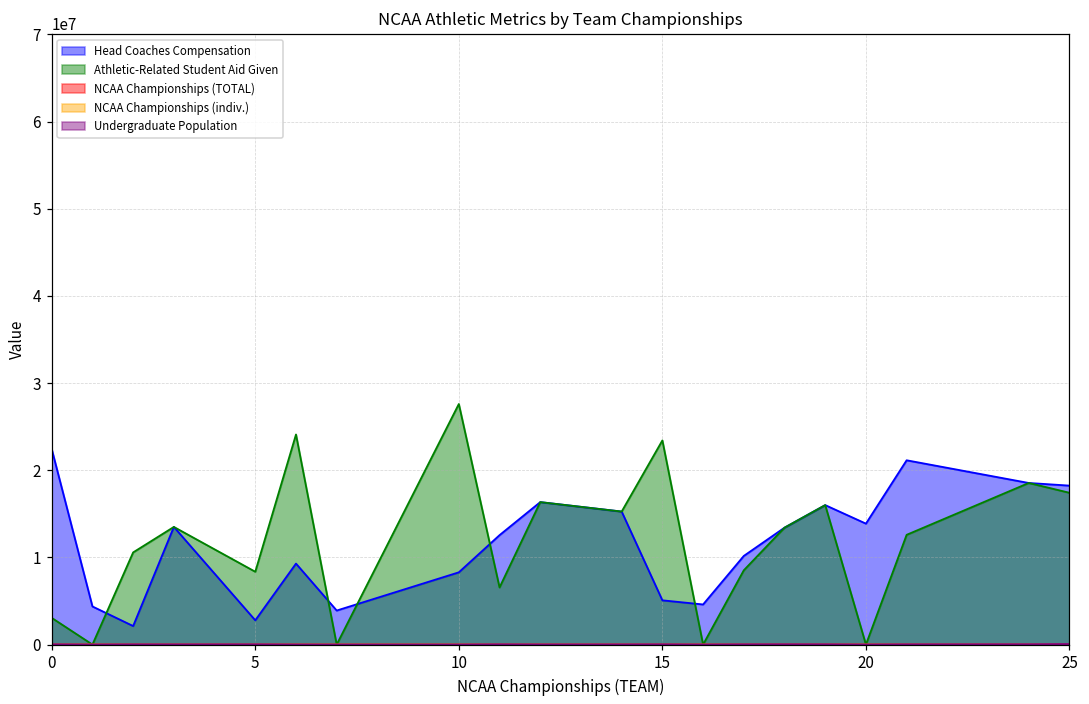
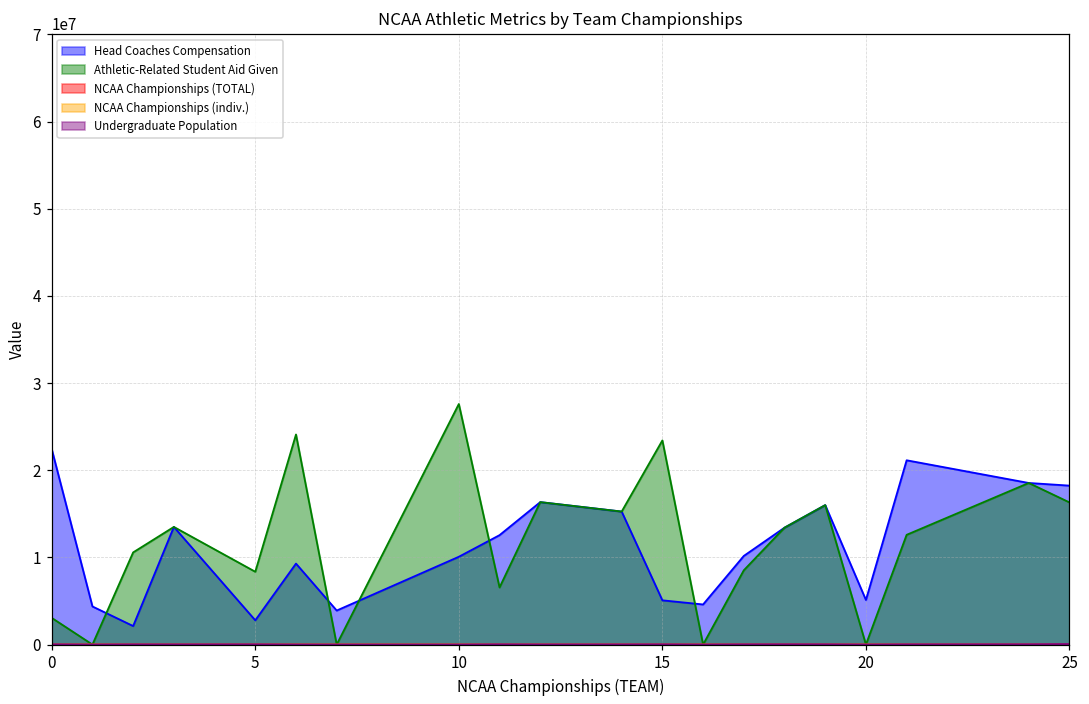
Head Coaches Compensation, 10: 8000000 -> 10000000
Head Coaches Compensation, 20: 14000000 -> 5000000
Athletic-Related Student Aid Given, 25: 17000000 -> 16000000
